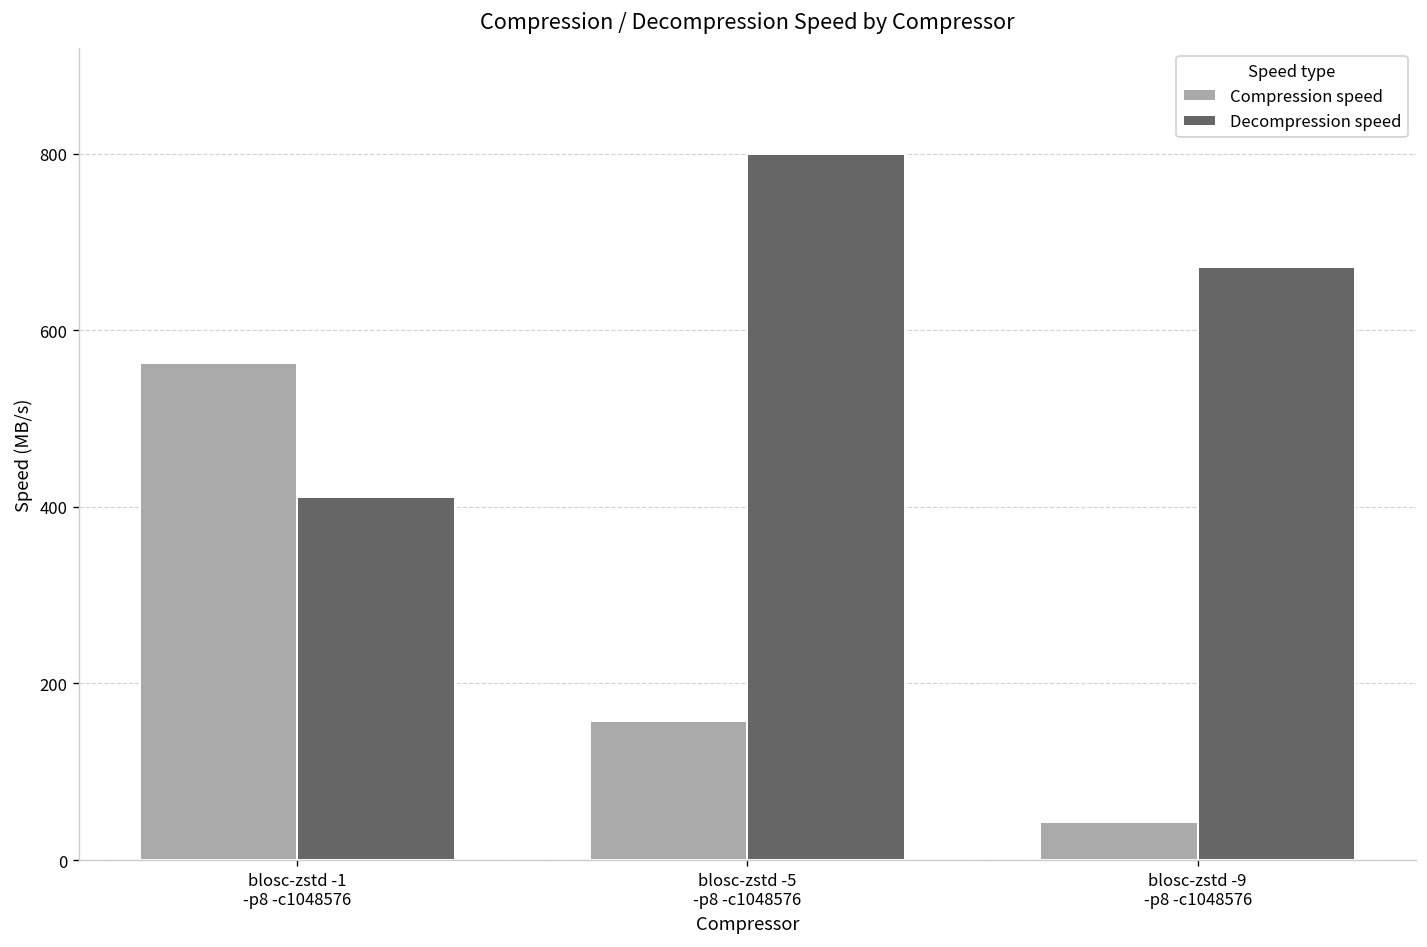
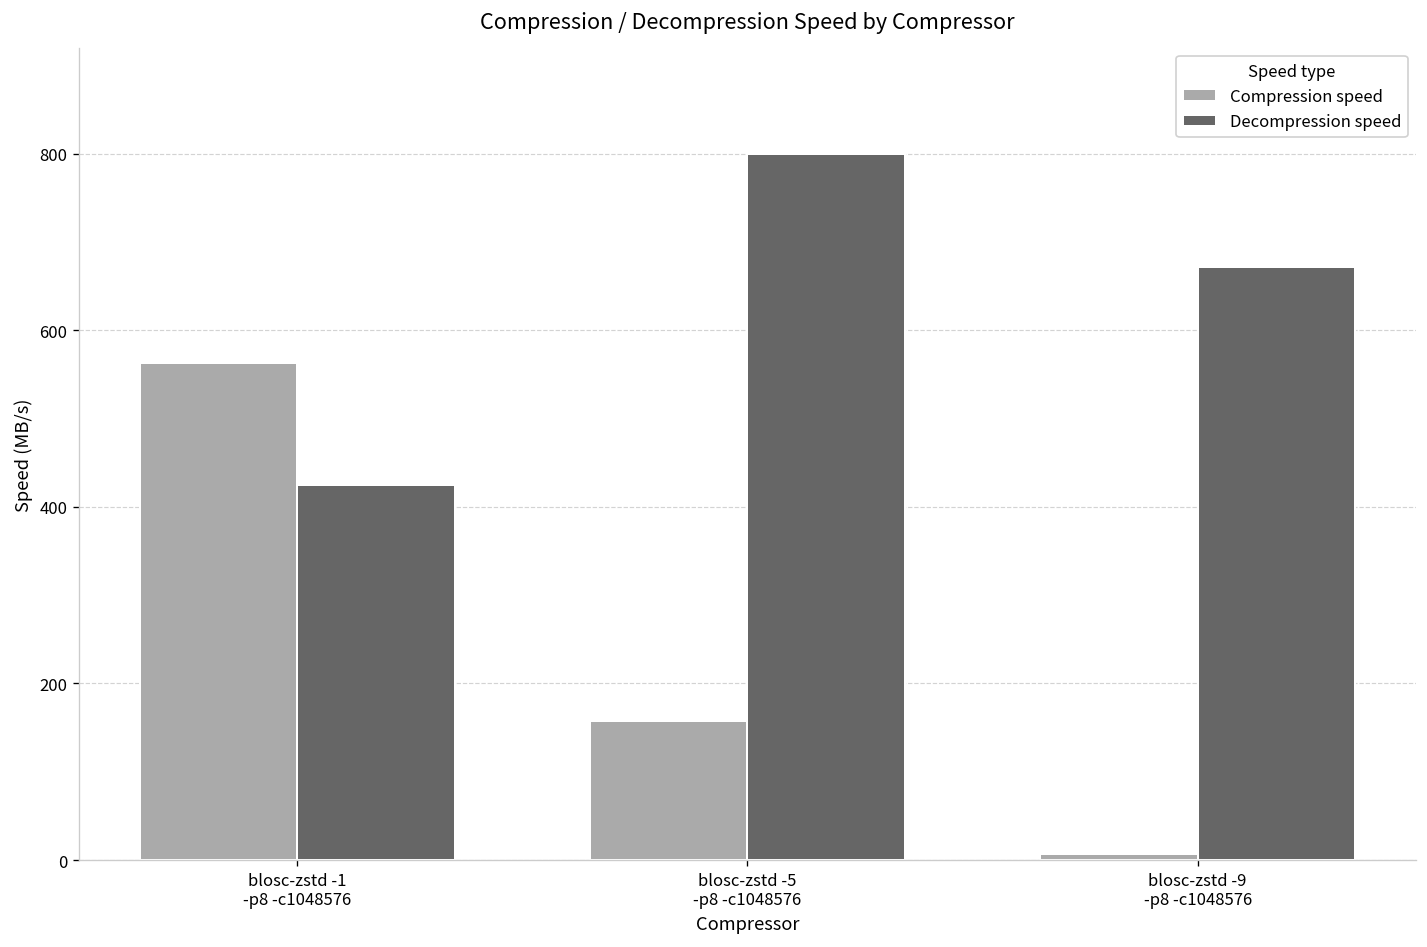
Decompression speed, blosc-zstd -1 -p8 -c1048576: 410 -> 420
Compression speed, blosc-zstd -9 -p8 -c1048576: 40 -> 10
